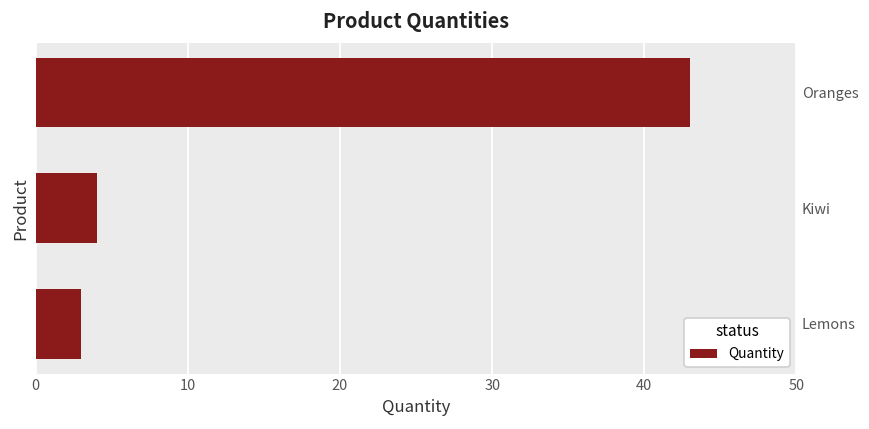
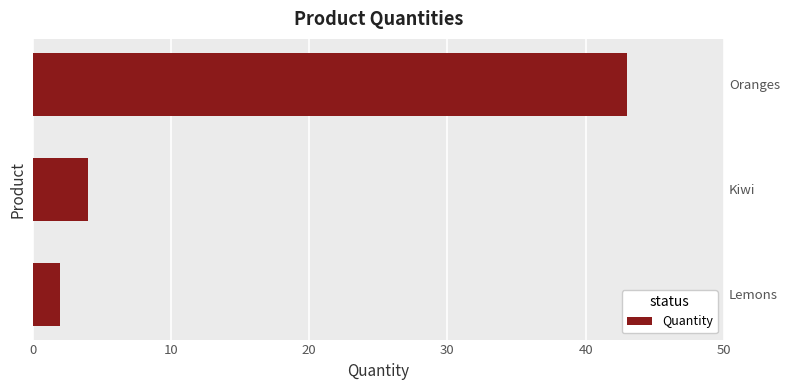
Lemons: 3 -> 2
